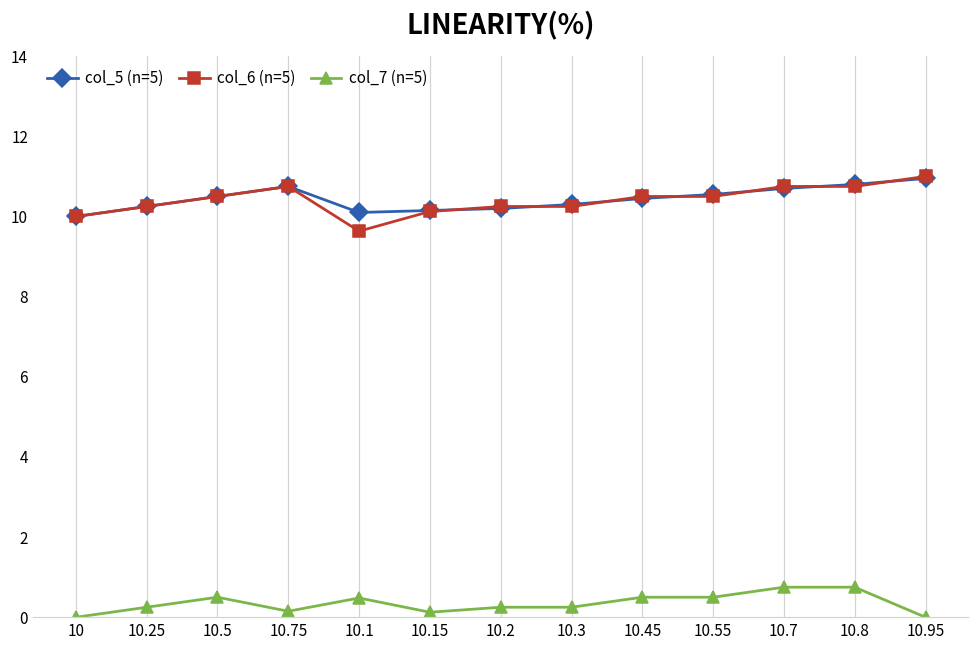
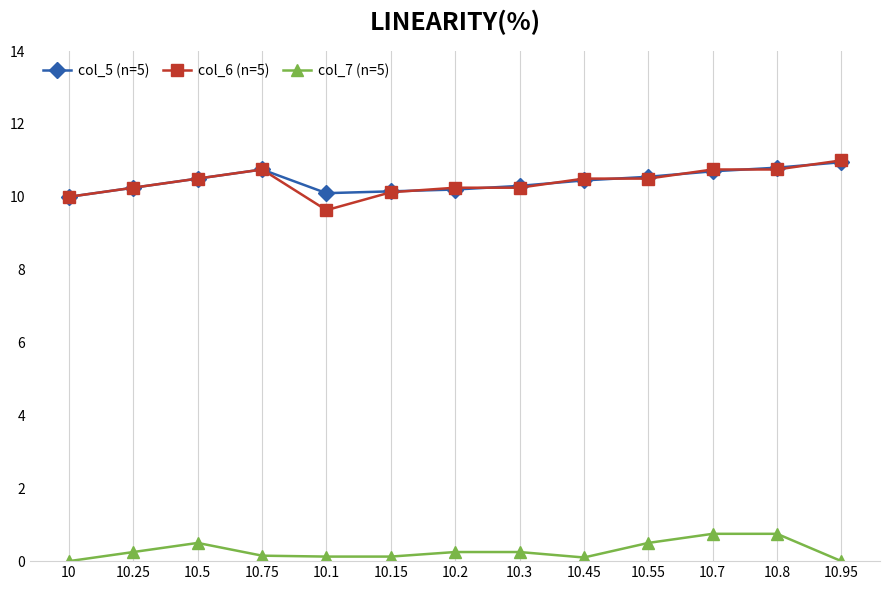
col_7 (n=5), 10.1: 0.5 -> 0.1
col_7 (n=5), 10.45: 0.5 -> 0.1
